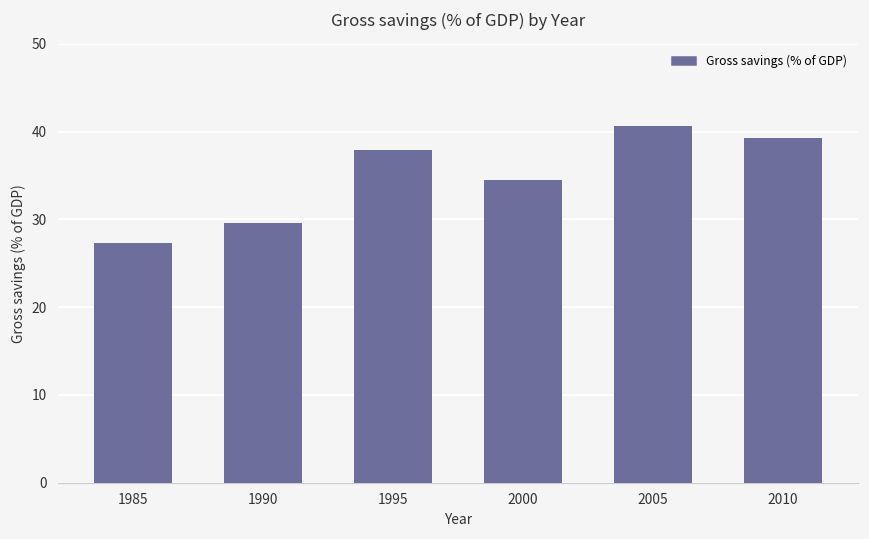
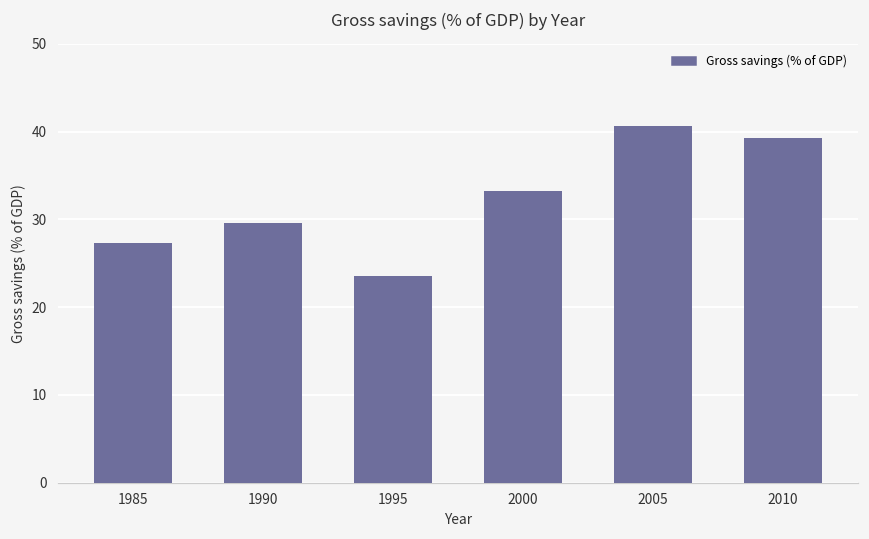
1995: 38 -> 24
2000: 34 -> 33
